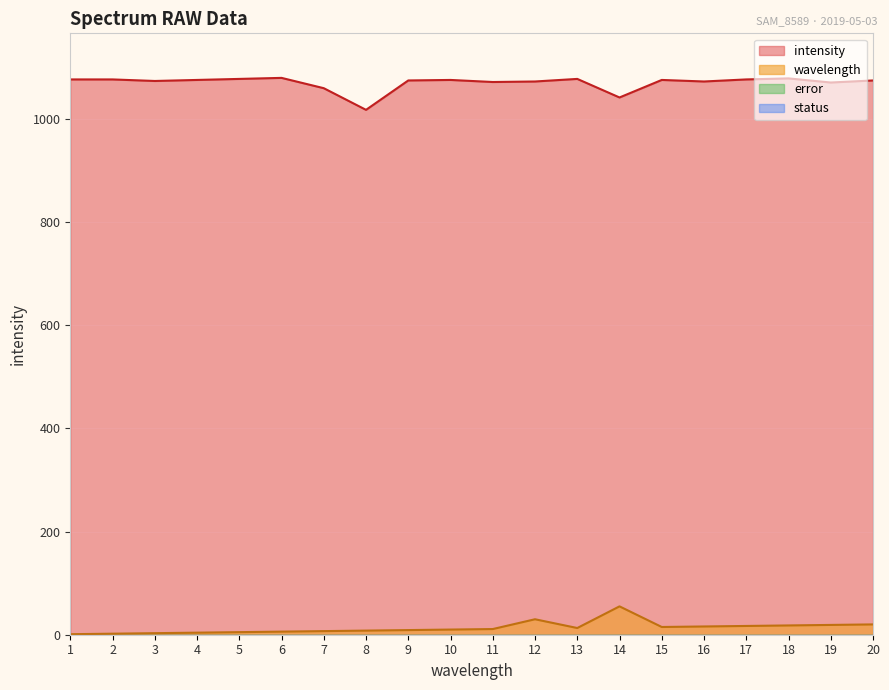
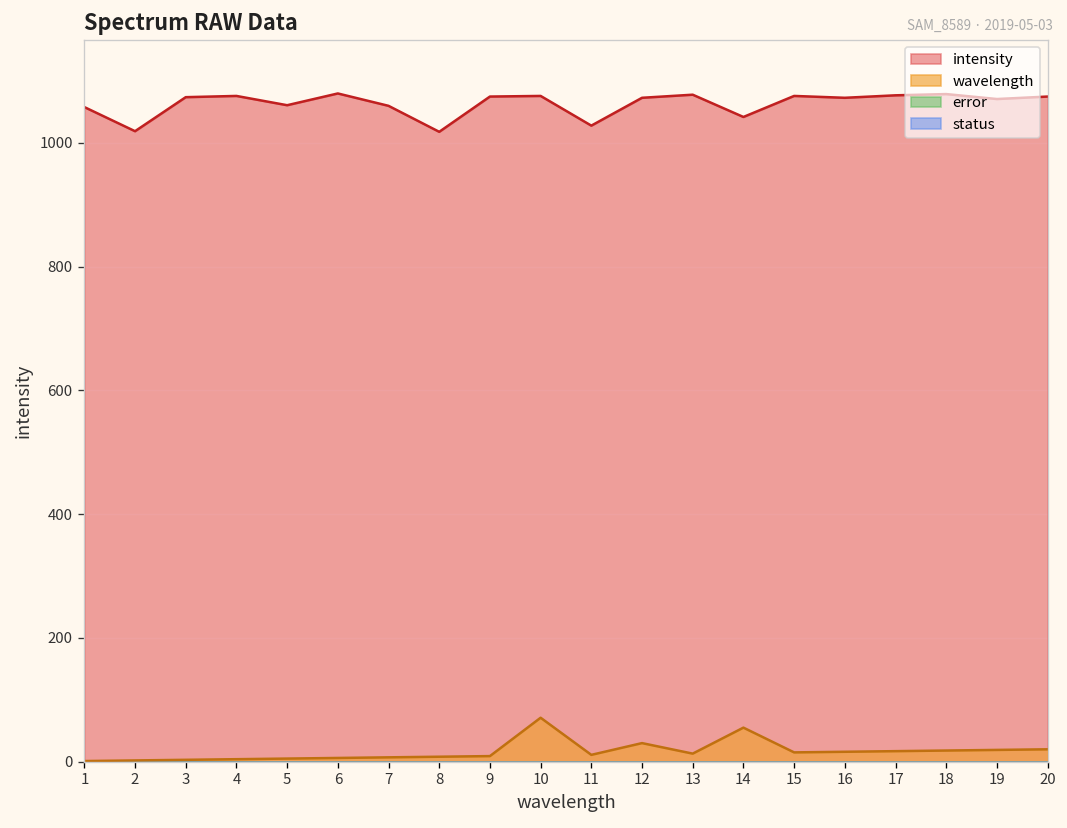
intensity, 1: 1080 -> 1060
intensity, 2: 1080 -> 1020
intensity, 5: 1080 -> 1060
wavelength, 10: 10 -> 70
intensity, 11: 1070 -> 1030
